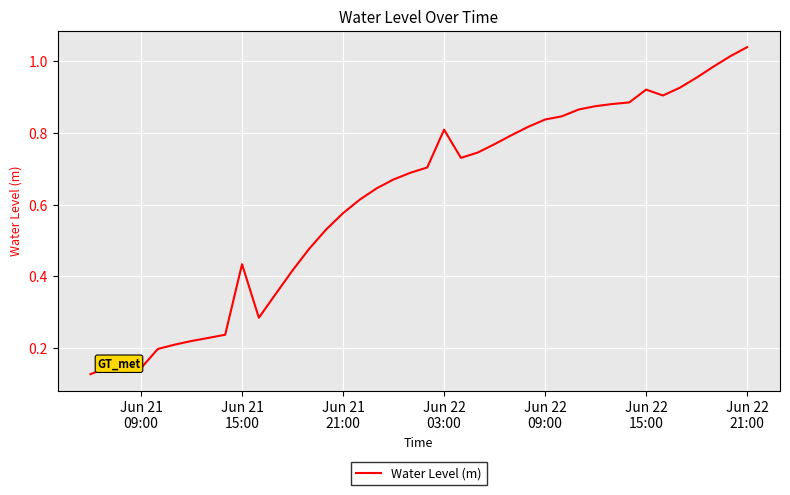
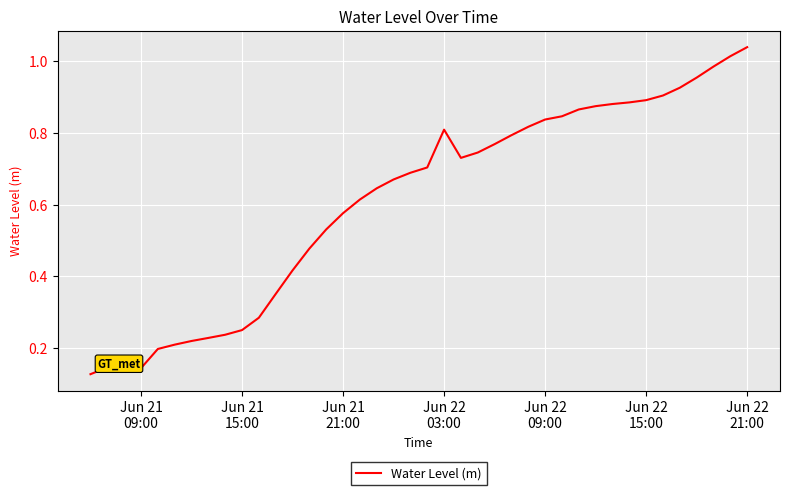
Jun 21 15:00: 0.43 -> 0.25
Jun 22 15:00: 0.92 -> 0.89
